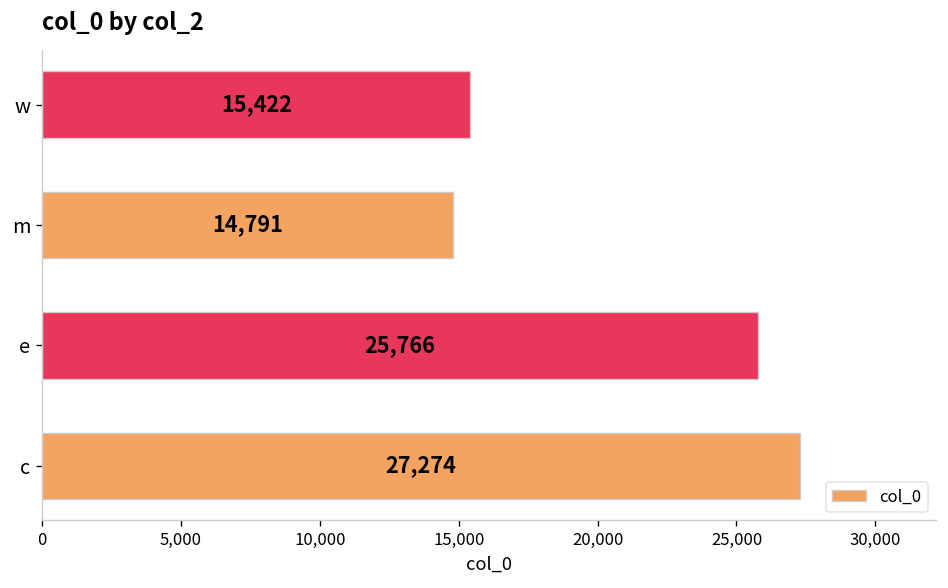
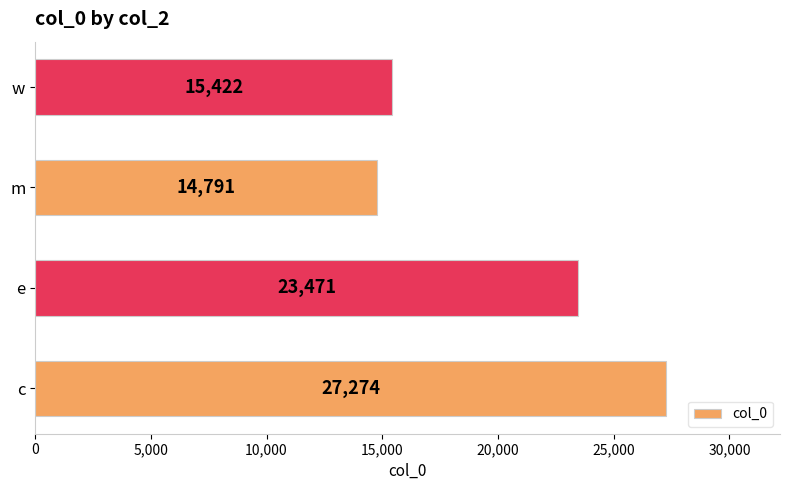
e: 25,766 -> 23,471
